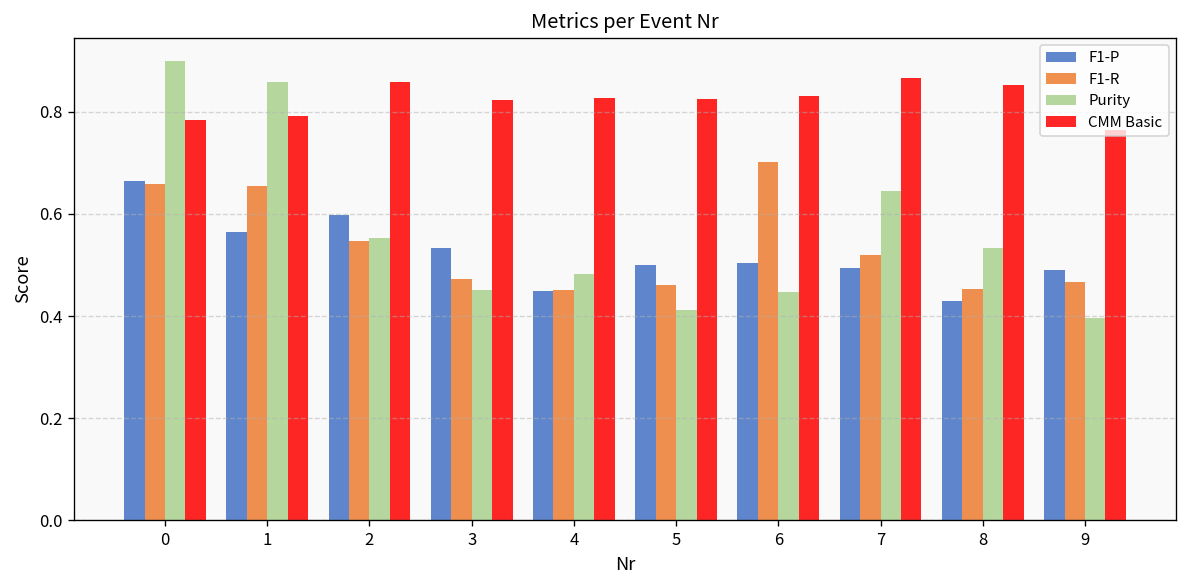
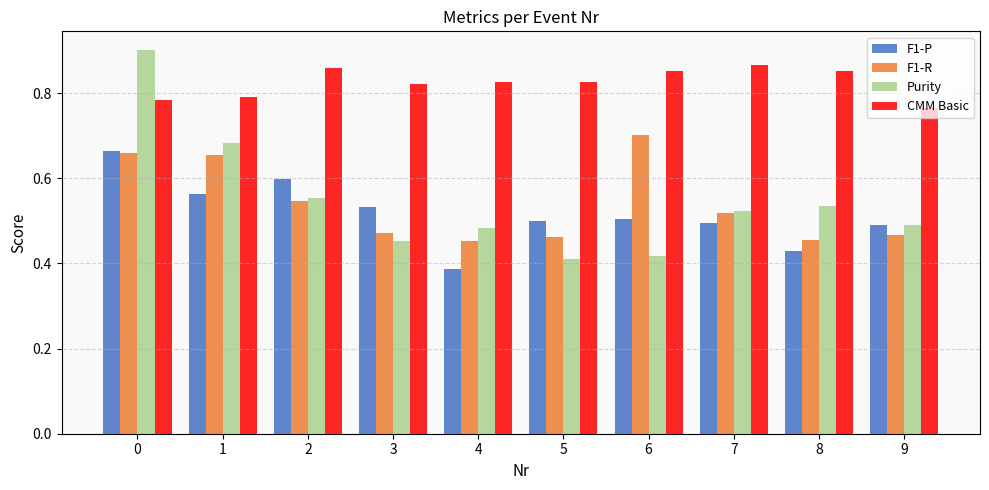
Purity, 1: 0.86 -> 0.68
F1-P, 4: 0.45 -> 0.39
Purity, 6: 0.45 -> 0.42
CMM Basic, 6: 0.83 -> 0.85
Purity, 7: 0.64 -> 0.52
Purity, 9: 0.40 -> 0.49
